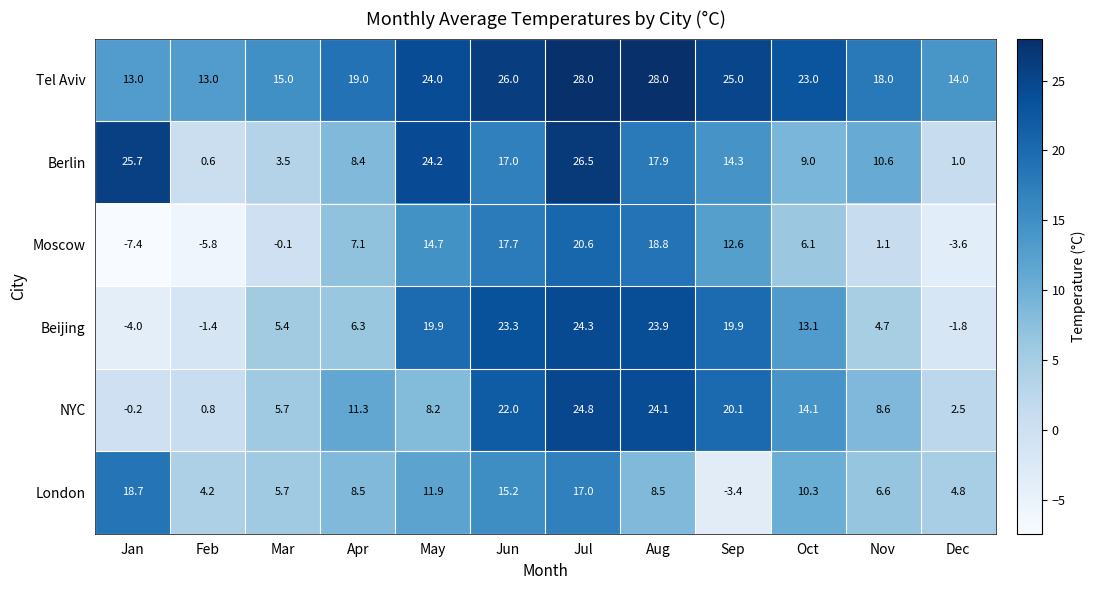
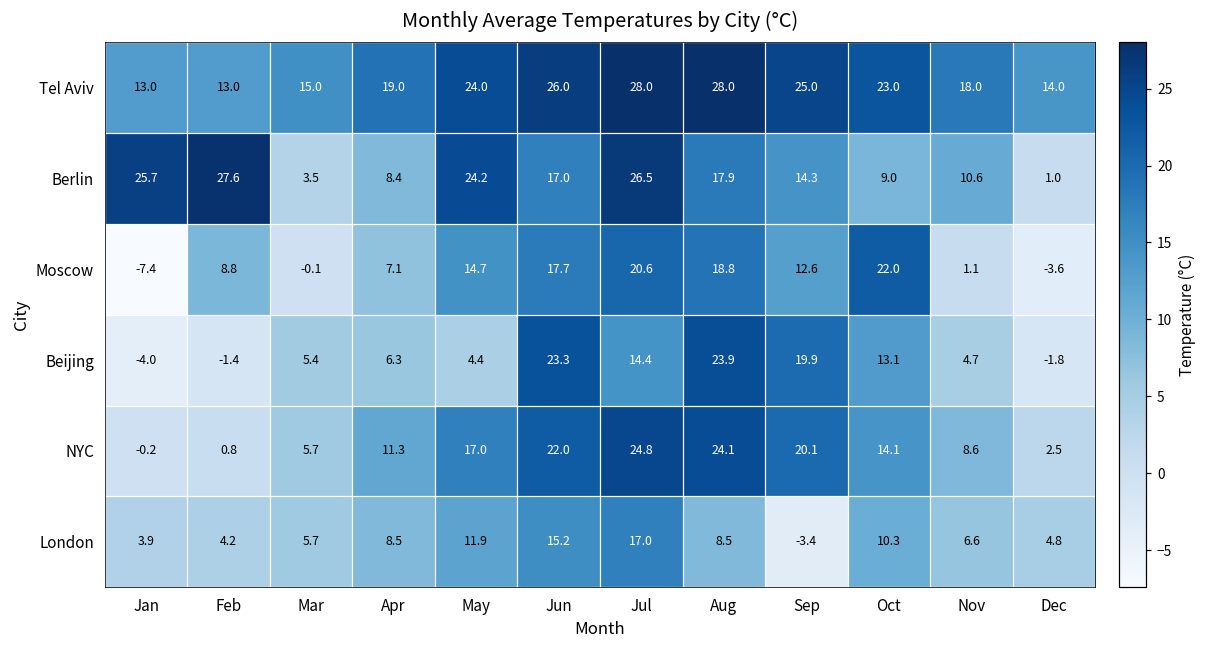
Berlin, Feb: 0.6 -> 27.6
Moscow, Feb: -5.8 -> 8.8
Moscow, Oct: 6.1 -> 22.0
Beijing, May: 19.9 -> 4.4
Beijing, Jul: 24.3 -> 14.4
NYC, May: 8.2 -> 17.0
London, Jan: 18.7 -> 3.9
